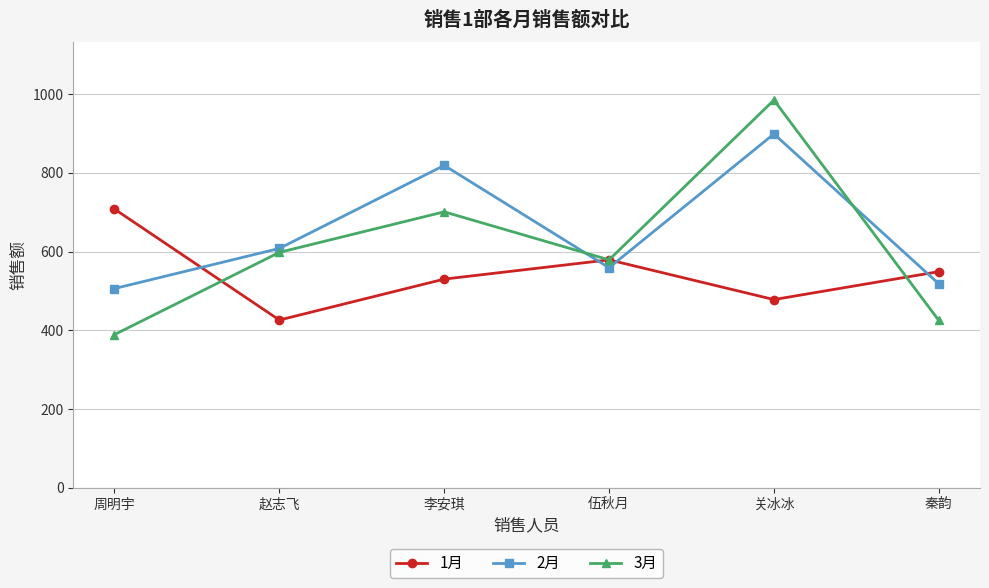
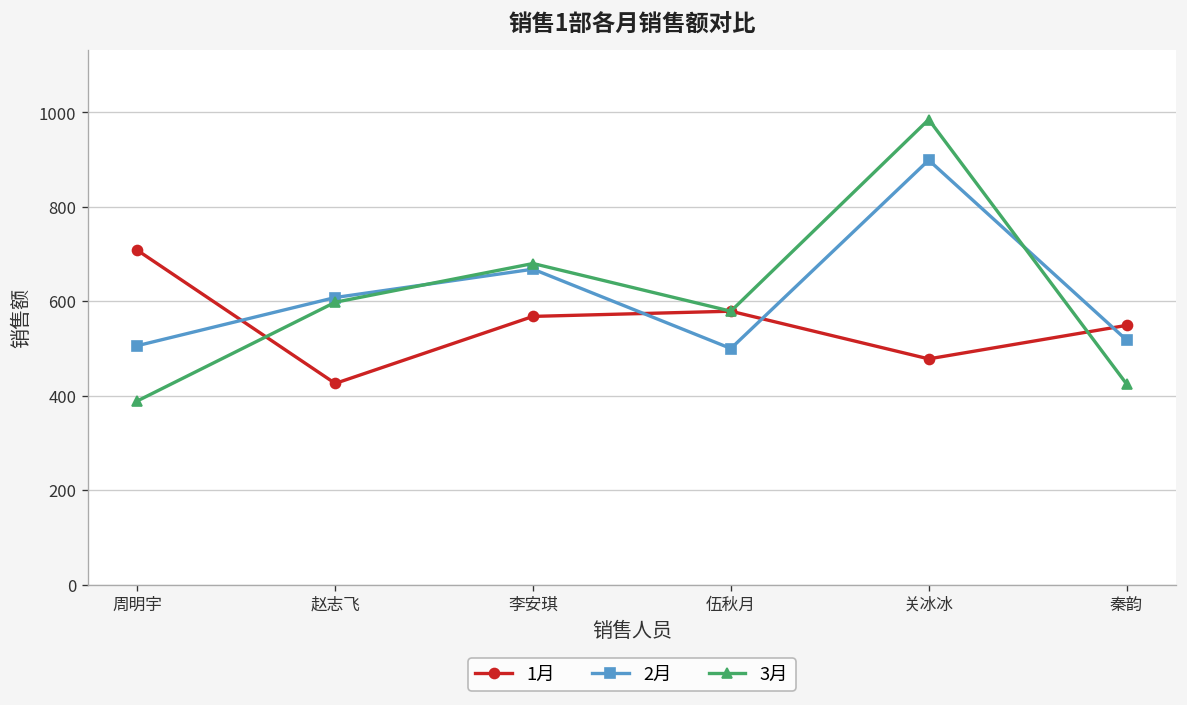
1月, 李安琪: 530 -> 570
2月, 李安琪: 820 -> 670
3月, 李安琪: 700 -> 680
2月, 伍秋月: 560 -> 500
